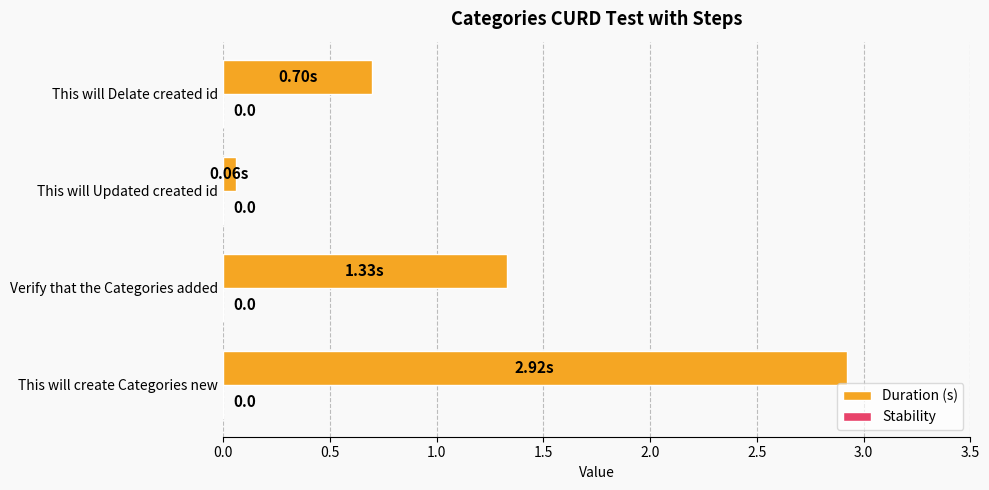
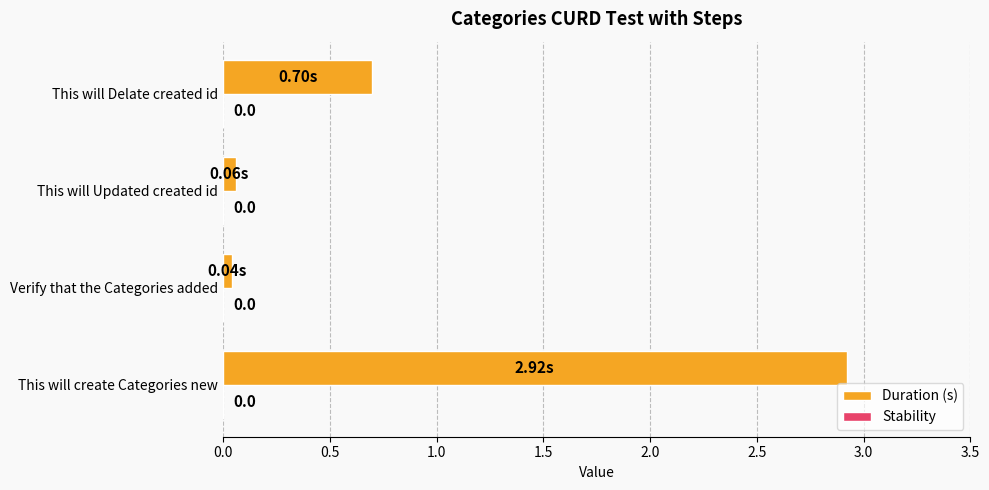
Duration (s), Verify that the Categories added: 1.33s -> 0.04s
